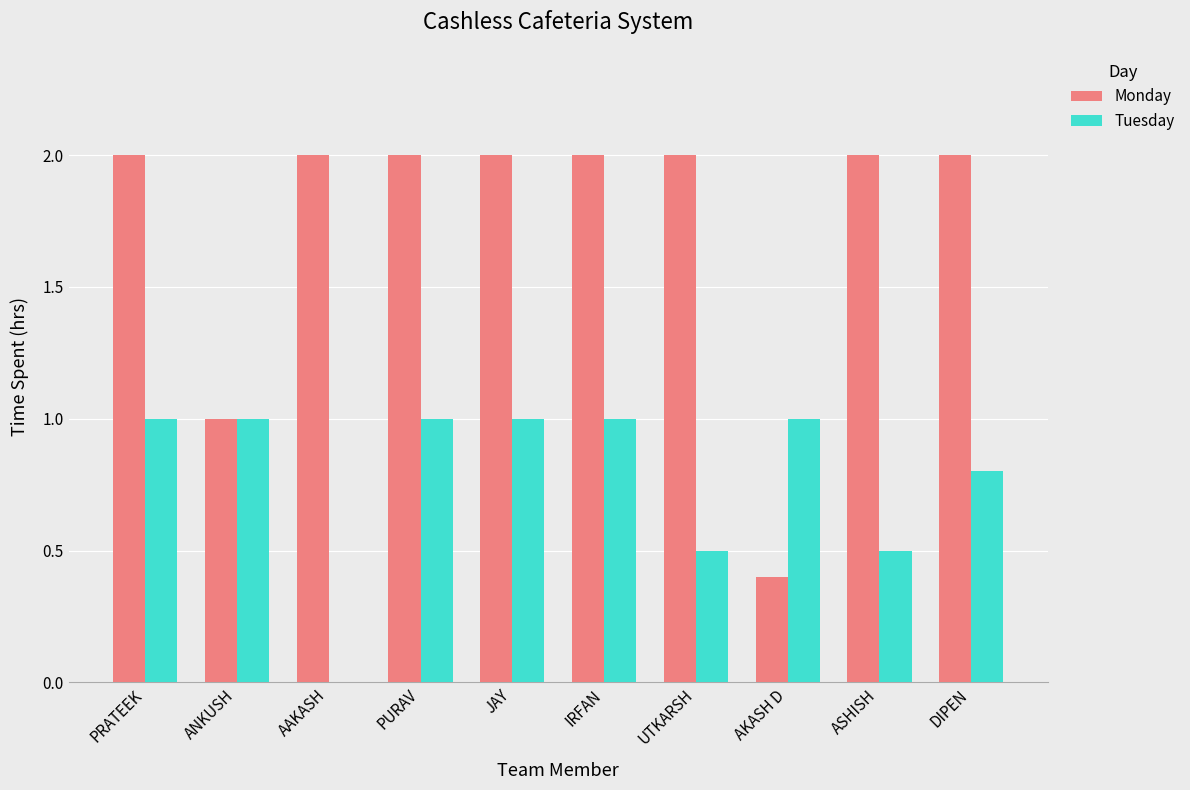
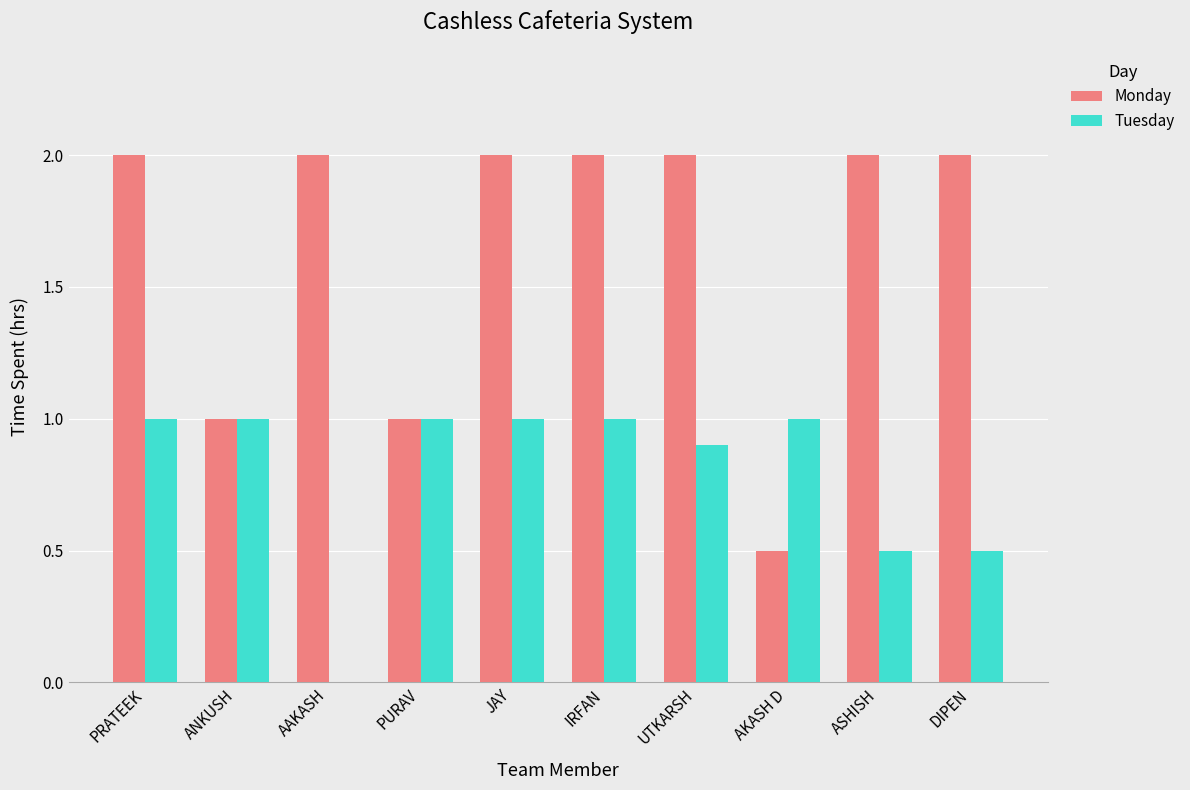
Monday, PURAV: 2 -> 1
Tuesday, UTKARSH: 0.5 -> 0.9
Monday, AKASH D: 0.4 -> 0.5
Tuesday, DIPEN: 0.8 -> 0.5
